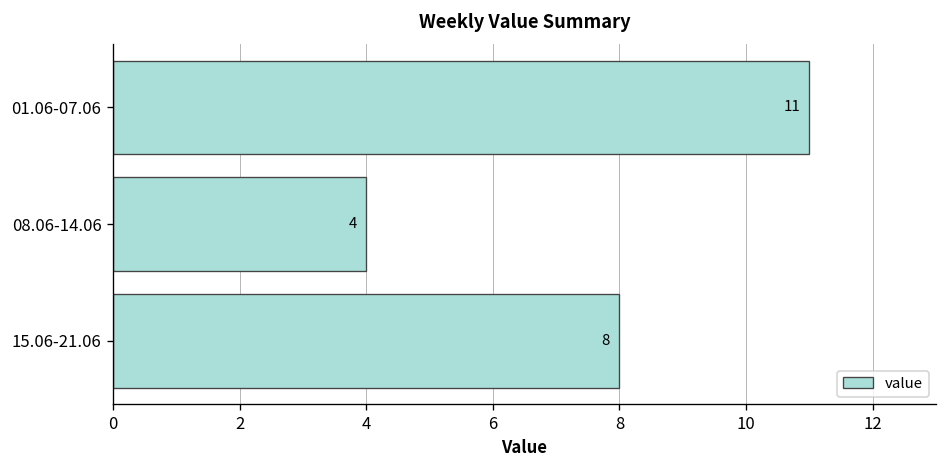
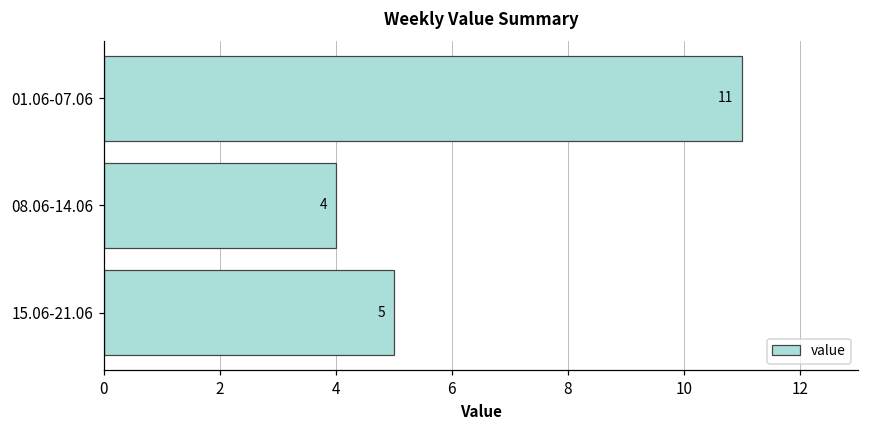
15.06-21.06: 8 -> 5
